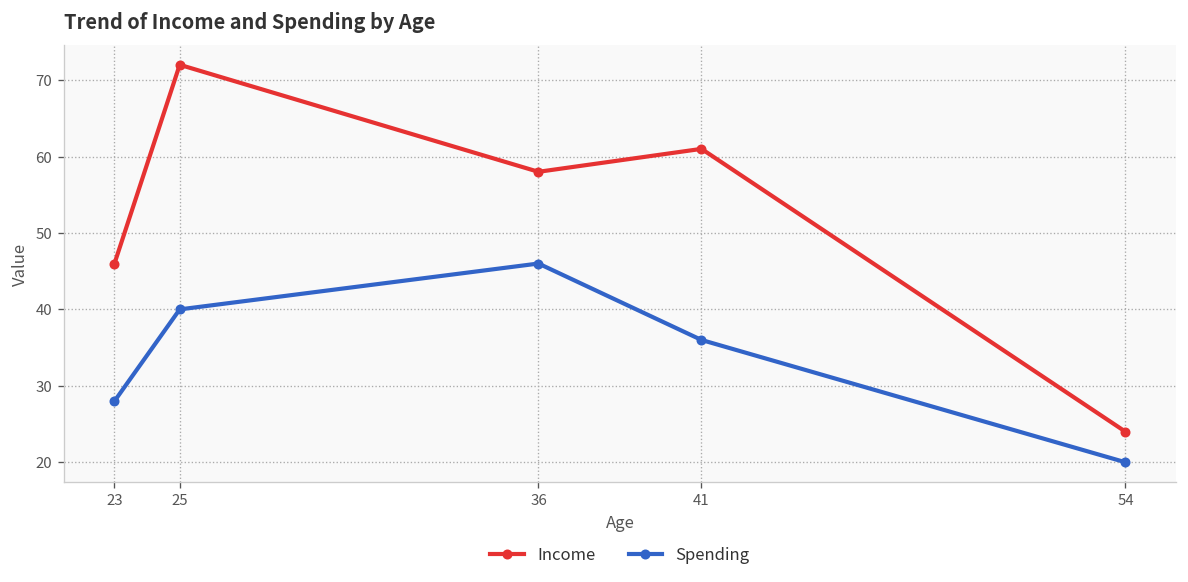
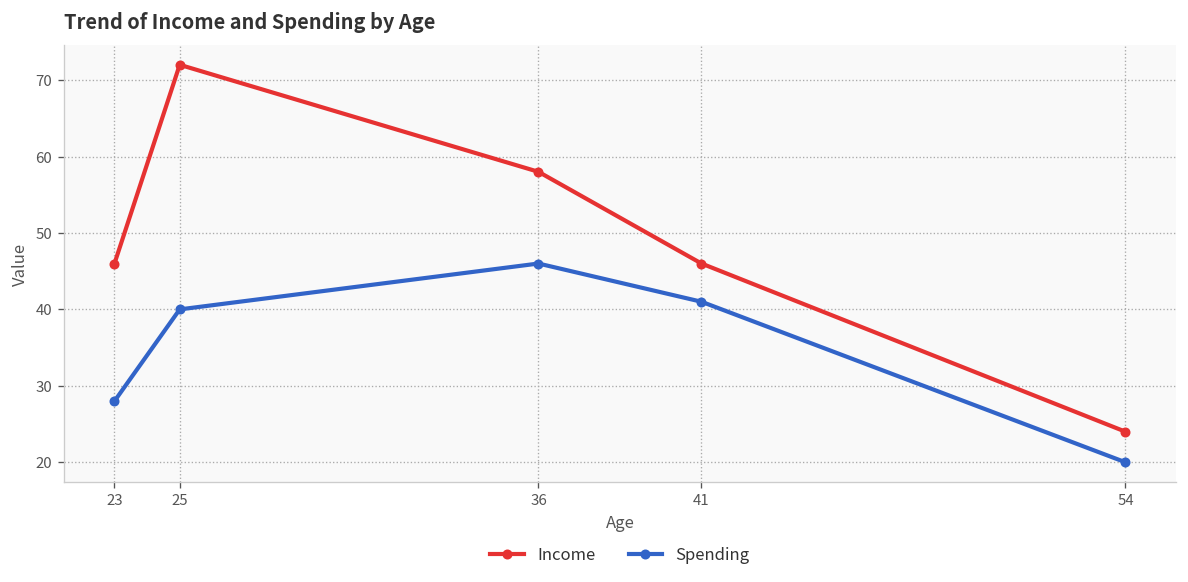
Income, 41: 61 -> 46
Spending, 41: 36 -> 41
